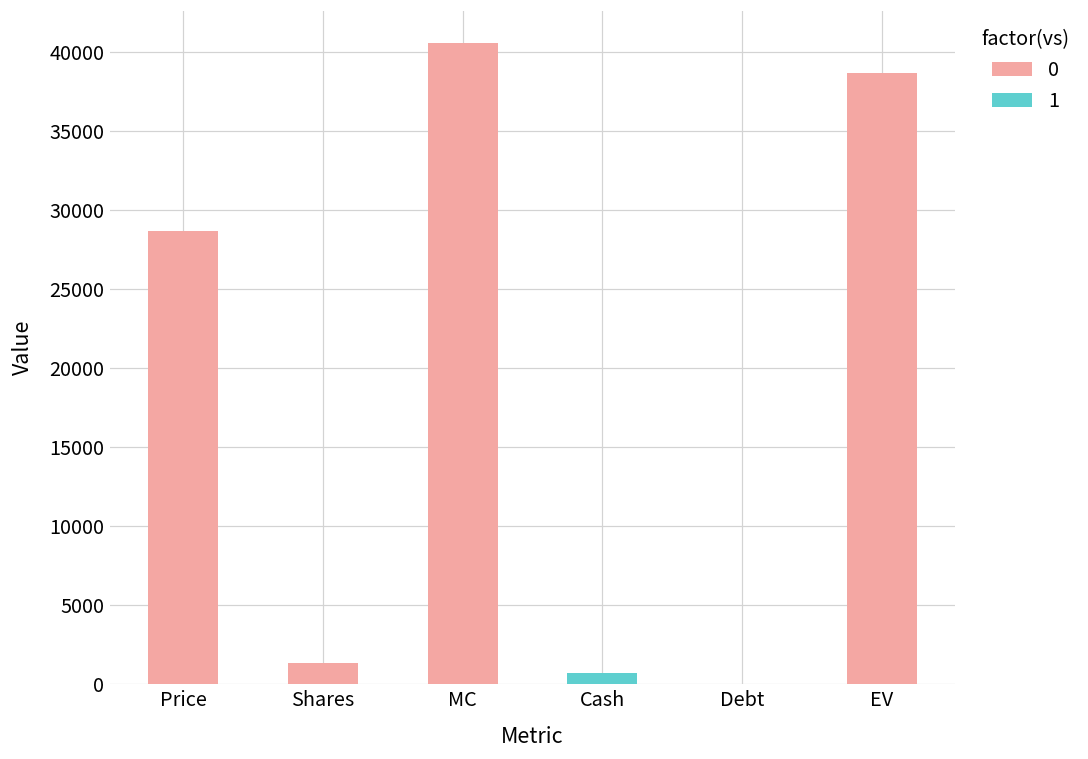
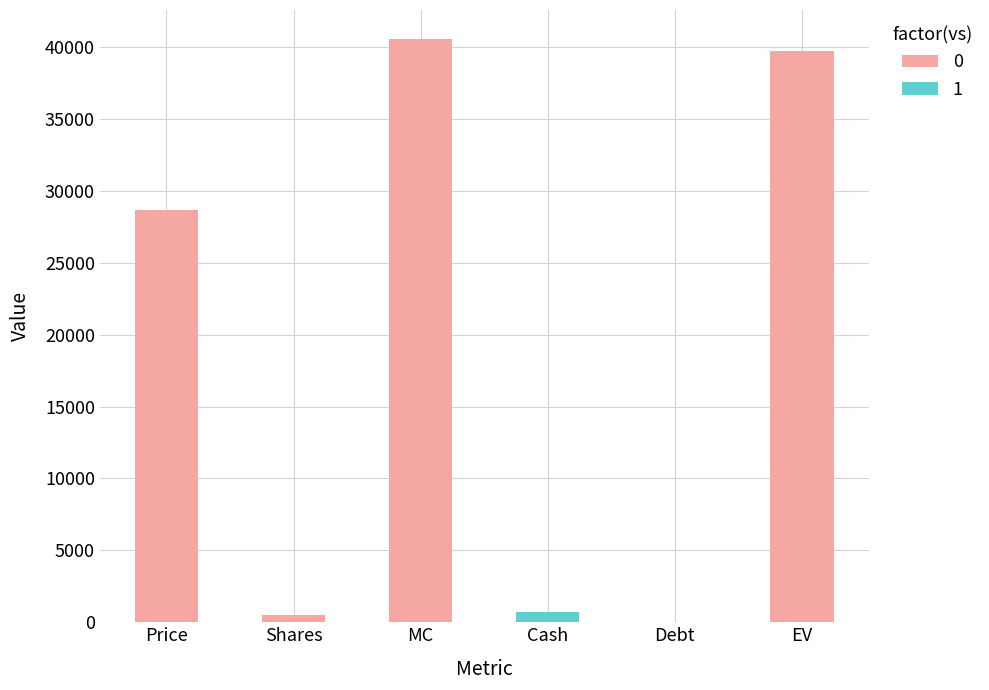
Shares: 1300 -> 500
EV: 38600 -> 39700
